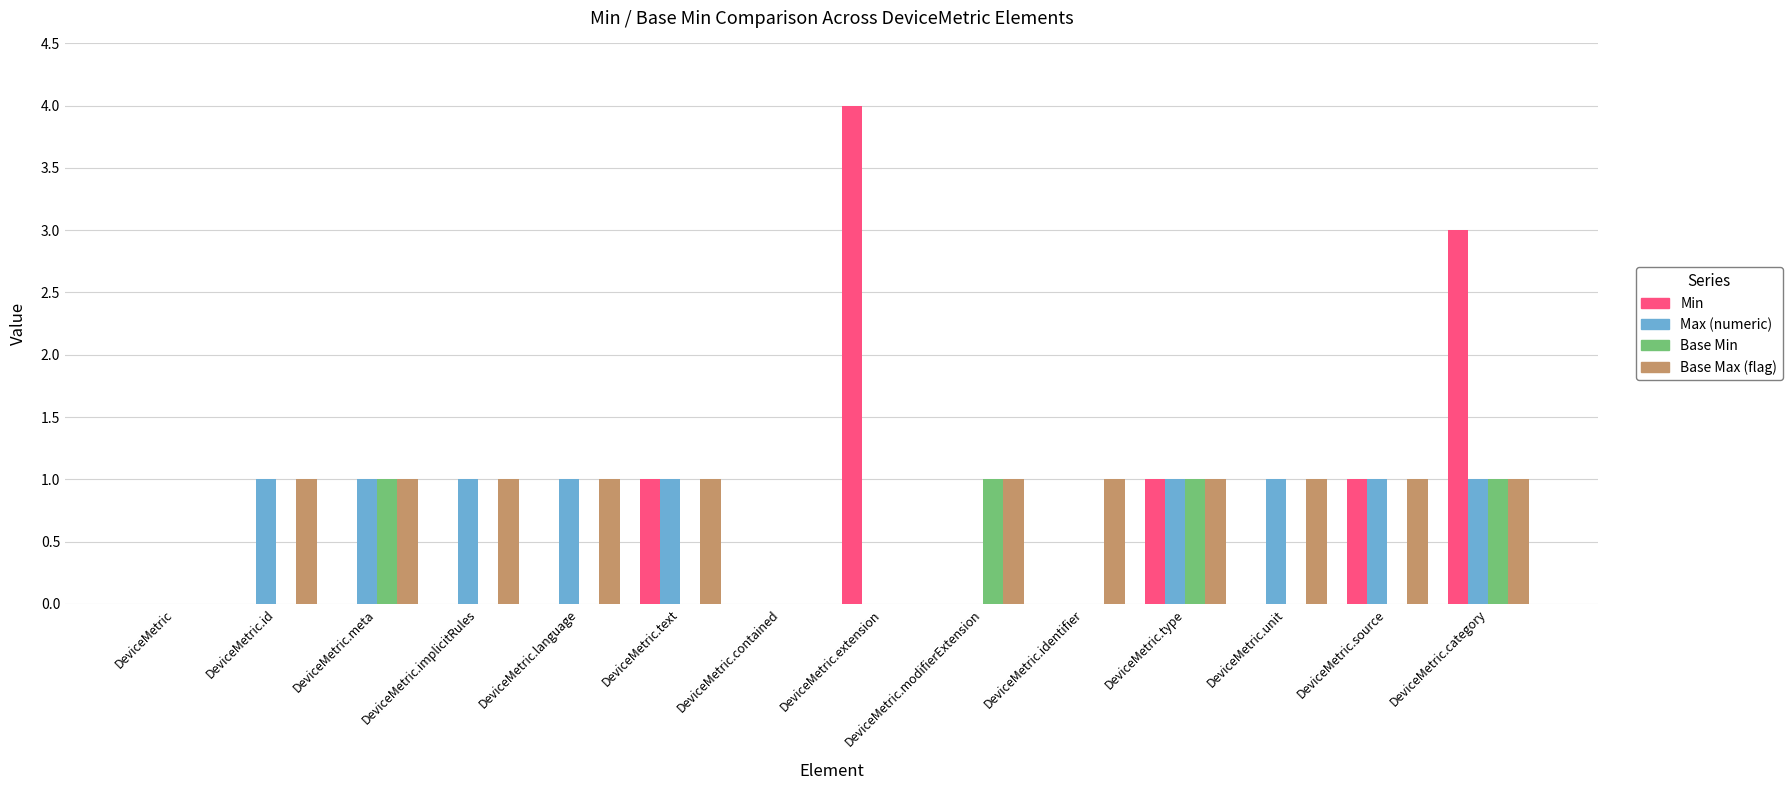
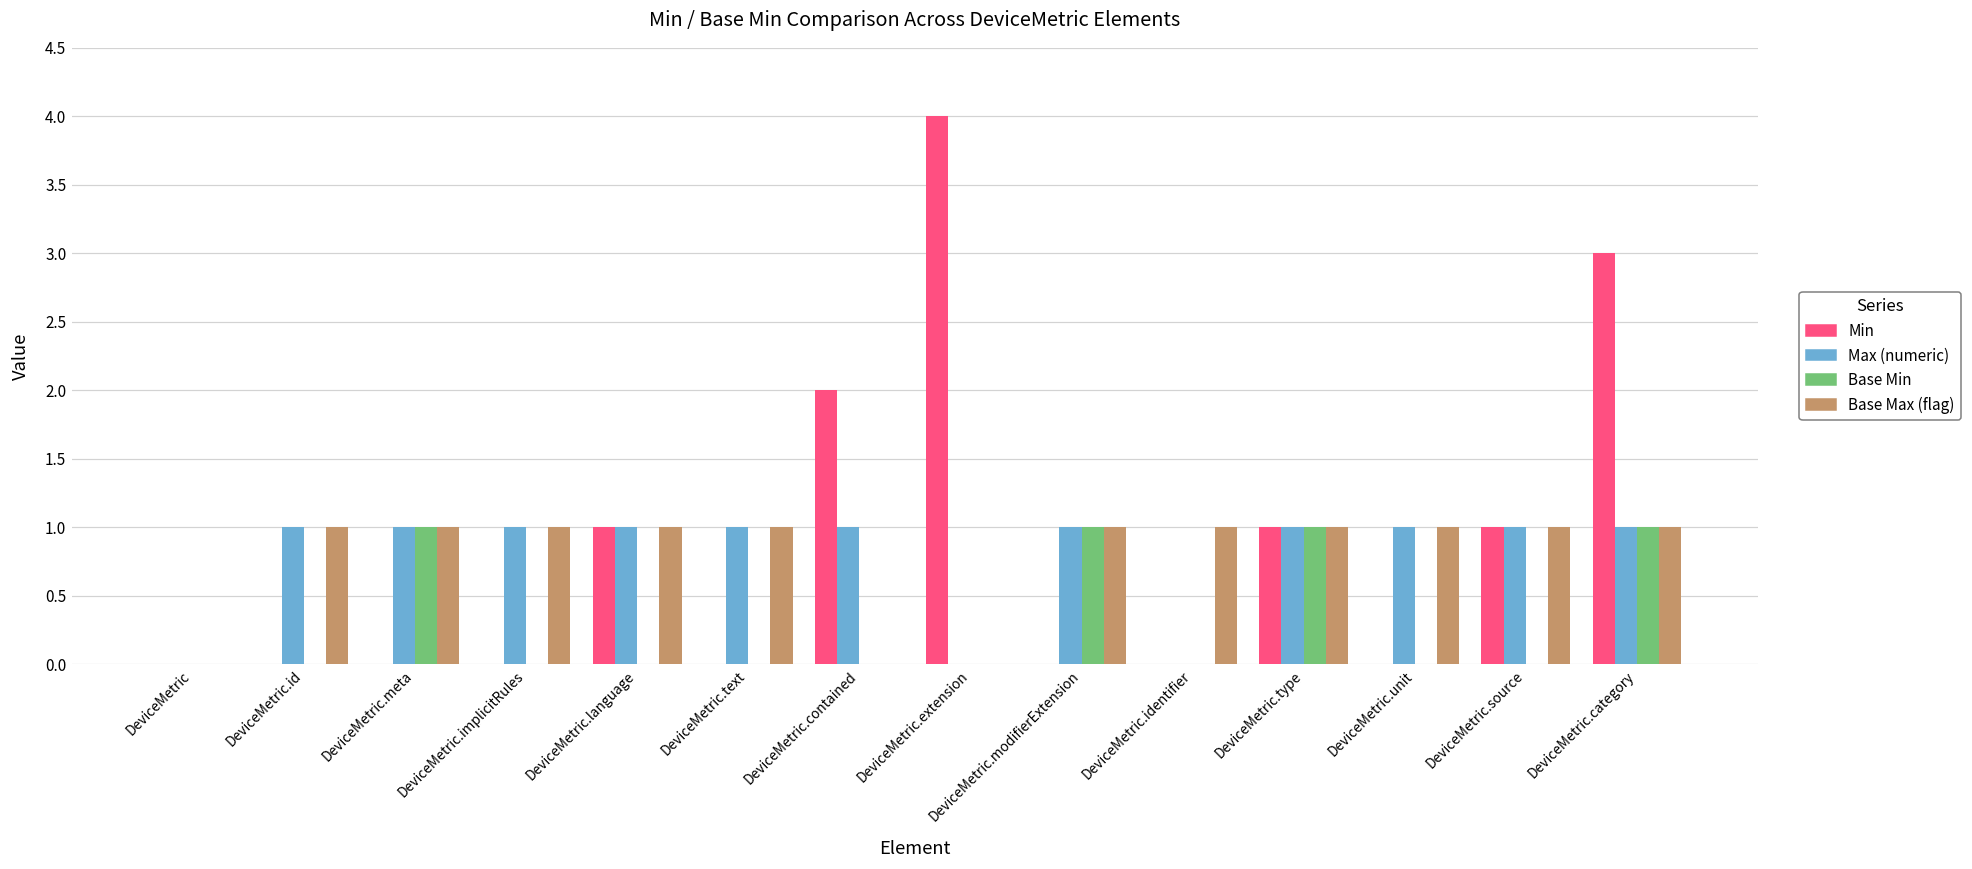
Min, DeviceMetric.language: 0 -> 1
Min, DeviceMetric.text: 1 -> 0
Min, DeviceMetric.contained: 0 -> 2
Max (numeric), DeviceMetric.contained: 0 -> 1
Max (numeric), DeviceMetric.modifierExtension: 0 -> 1
